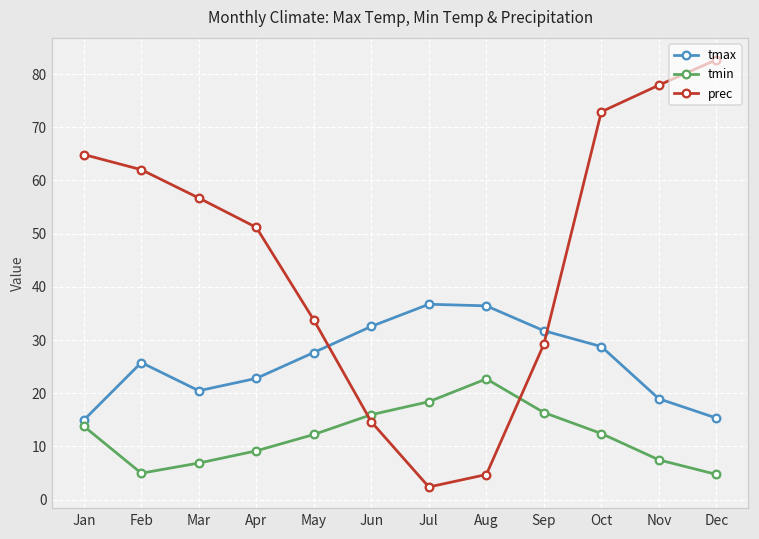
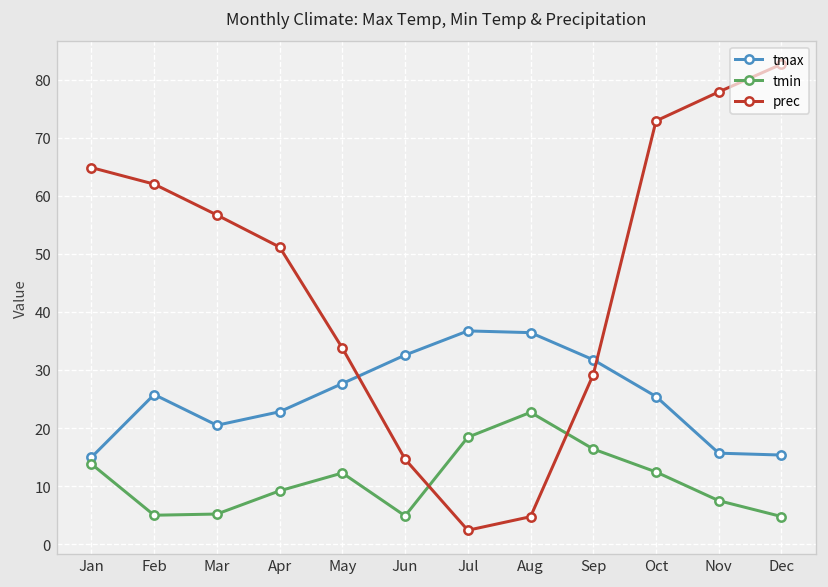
tmin, Mar: 7 -> 5
tmin, Jun: 16 -> 5
tmax, Oct: 29 -> 25
tmax, Nov: 19 -> 16
